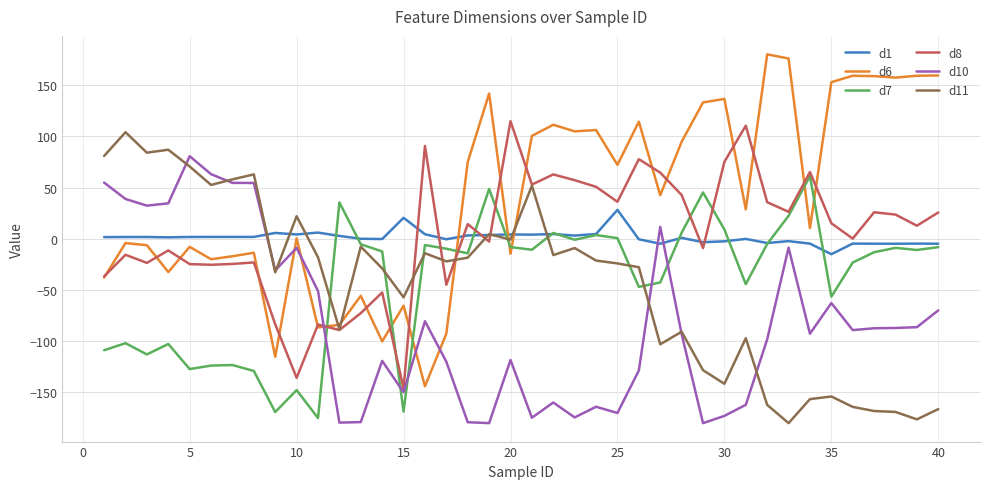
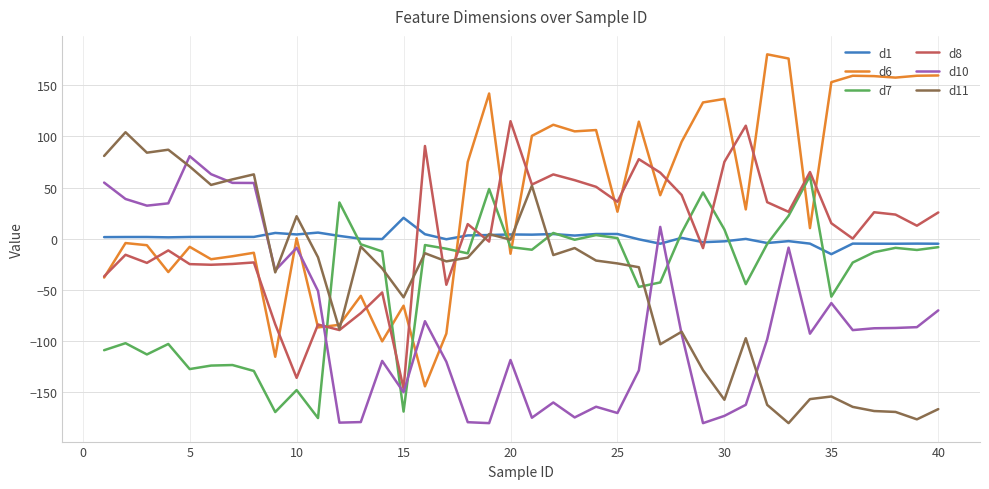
d1, 25: 28 -> 5
d6, 25: 72 -> 26
d11, 30: -142 -> -157
